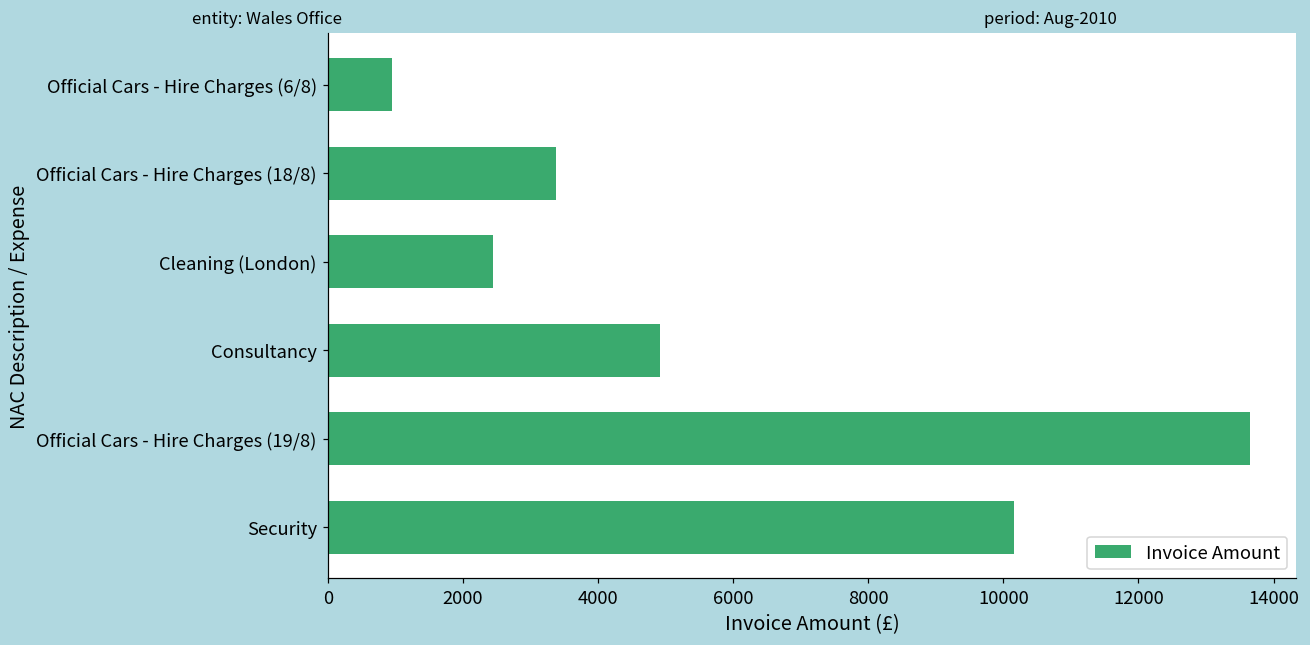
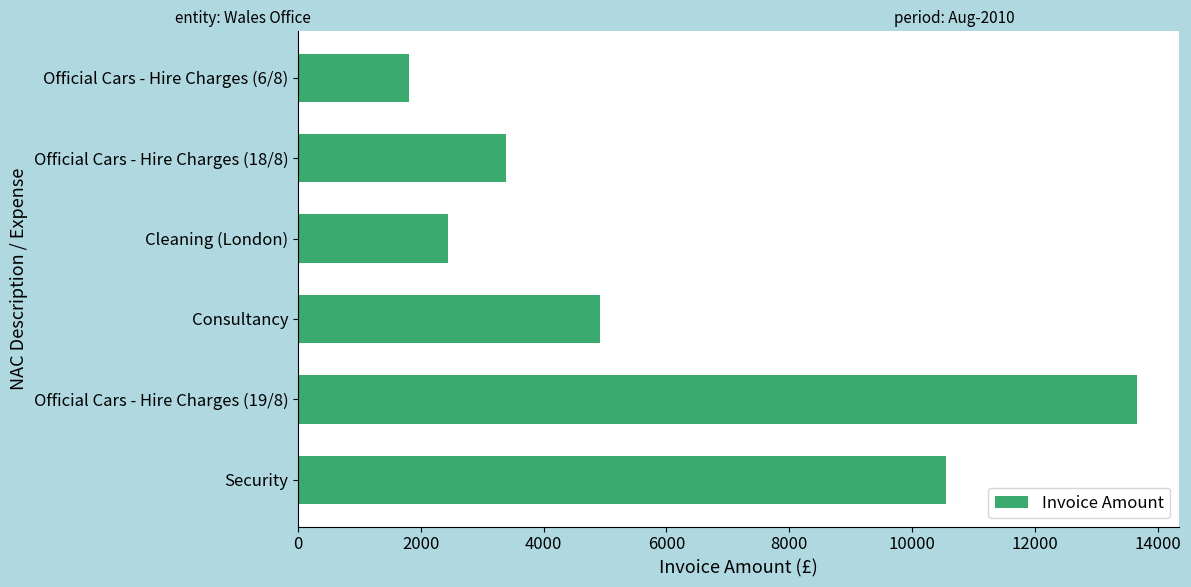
Official Cars - Hire Charges (6/8): 900 -> 1800
Security: 10200 -> 10600
